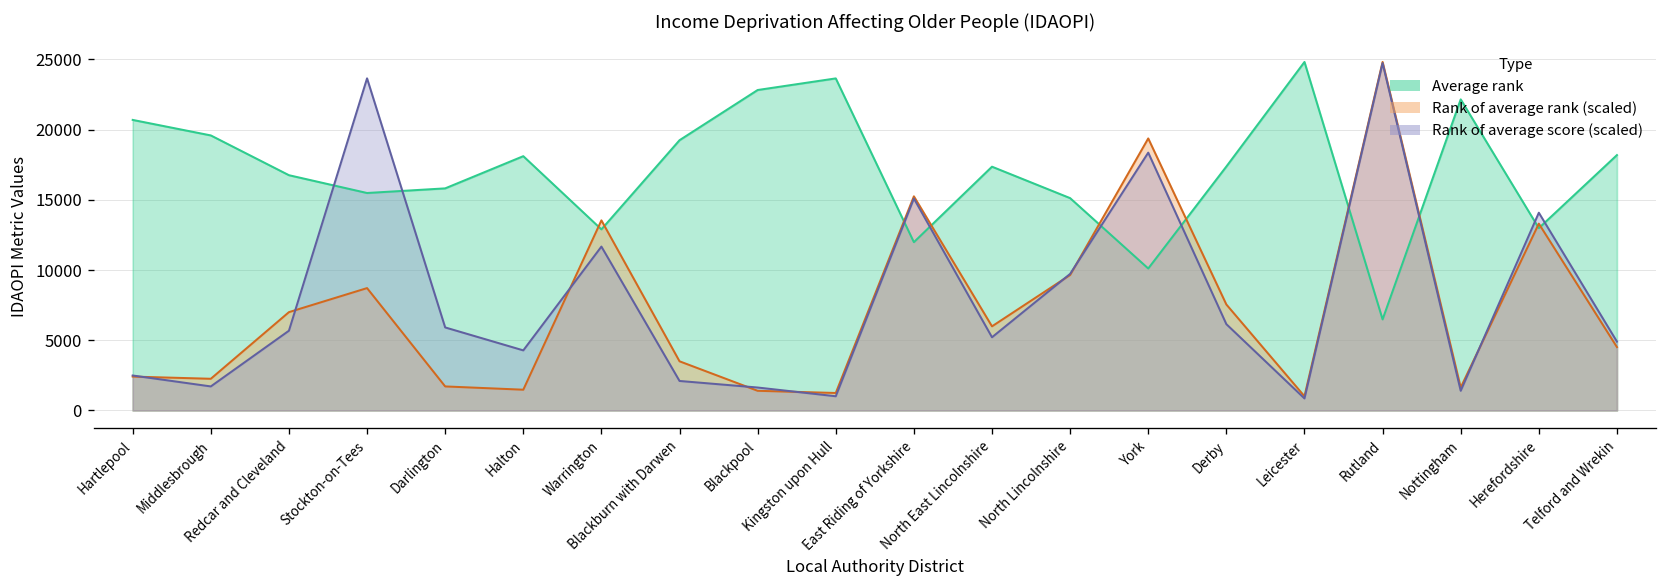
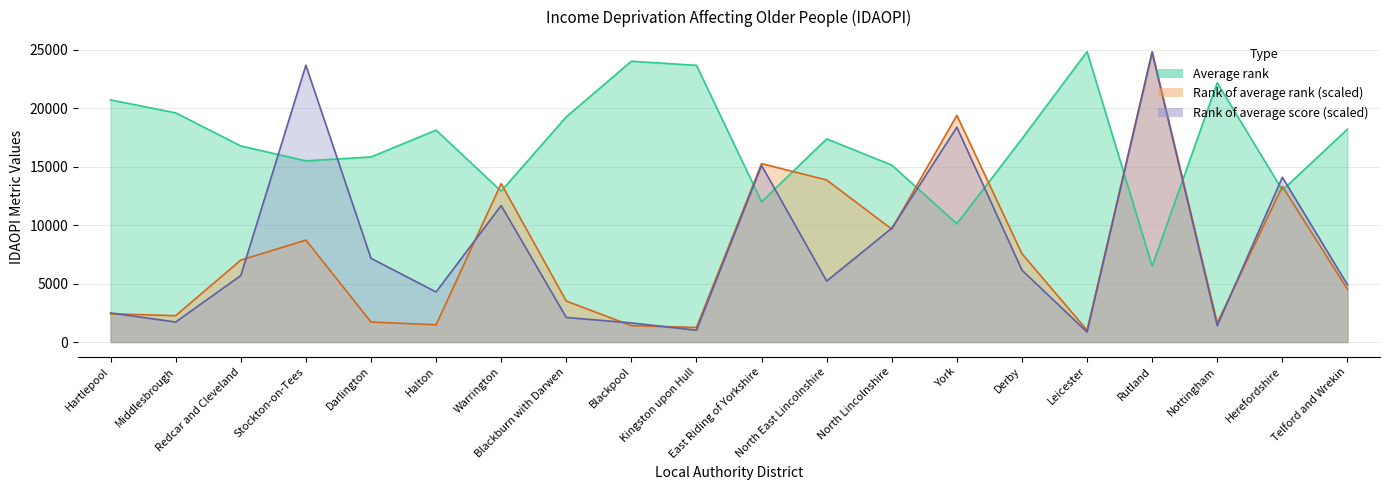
Rank of average score (scaled), Darlington: 5900 -> 7200
Average rank, Blackpool: 22800 -> 24000
Rank of average rank (scaled), North East Lincolnshire: 6000 -> 13800
